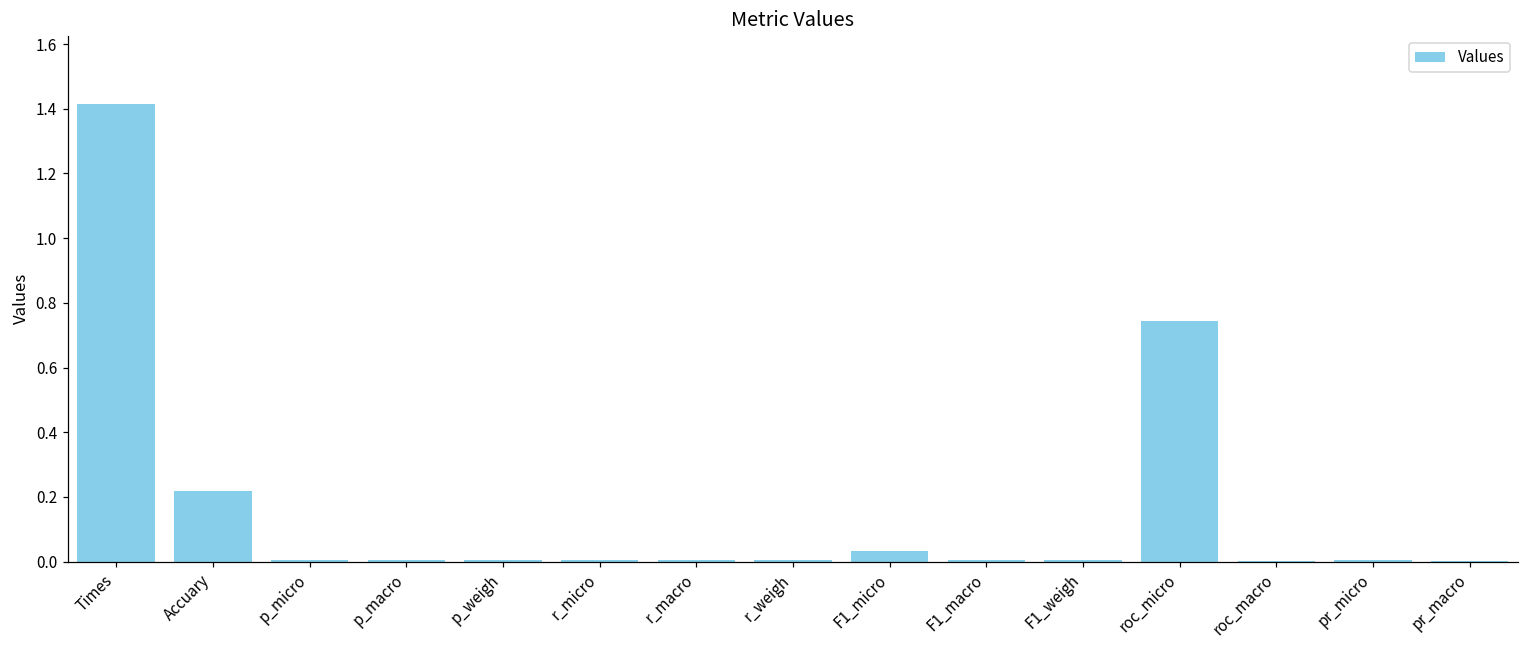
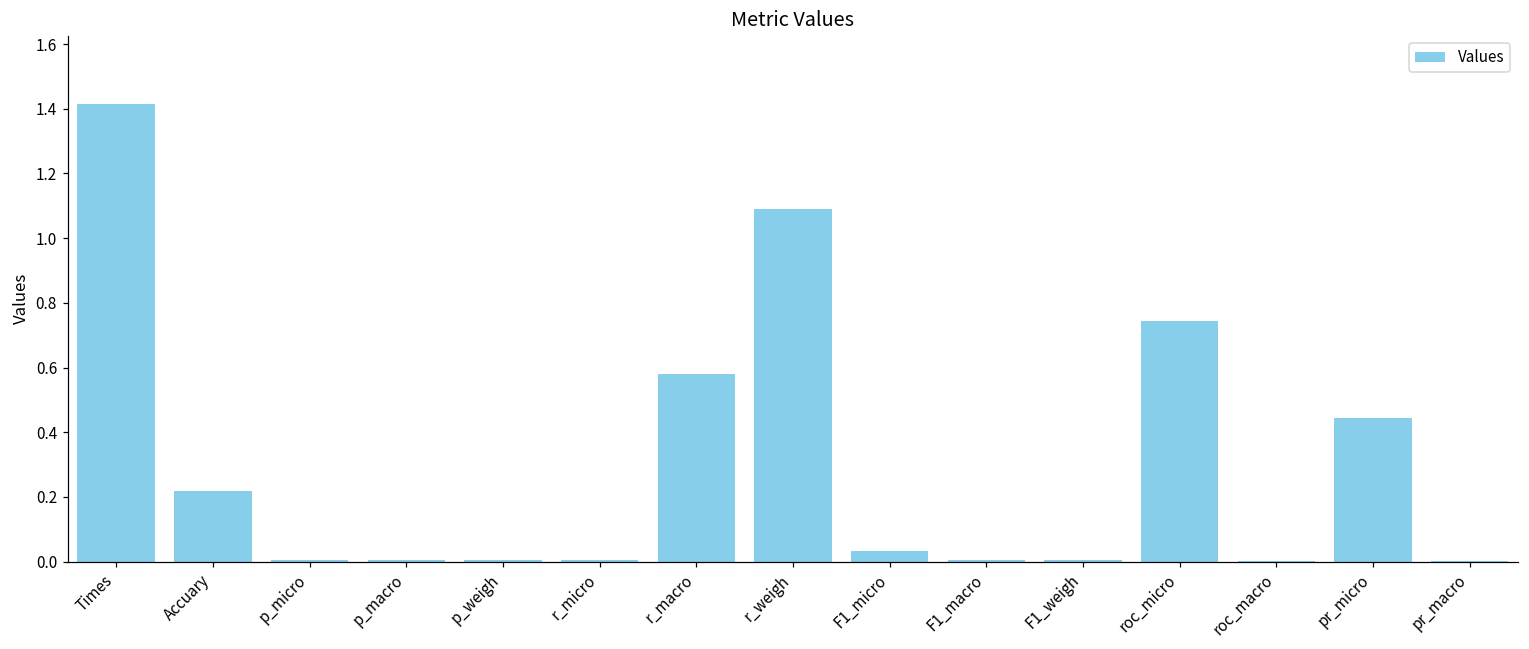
r_macro: 0.00 -> 0.58
r_weigh: 0.00 -> 1.09
pr_micro: 0.00 -> 0.44
